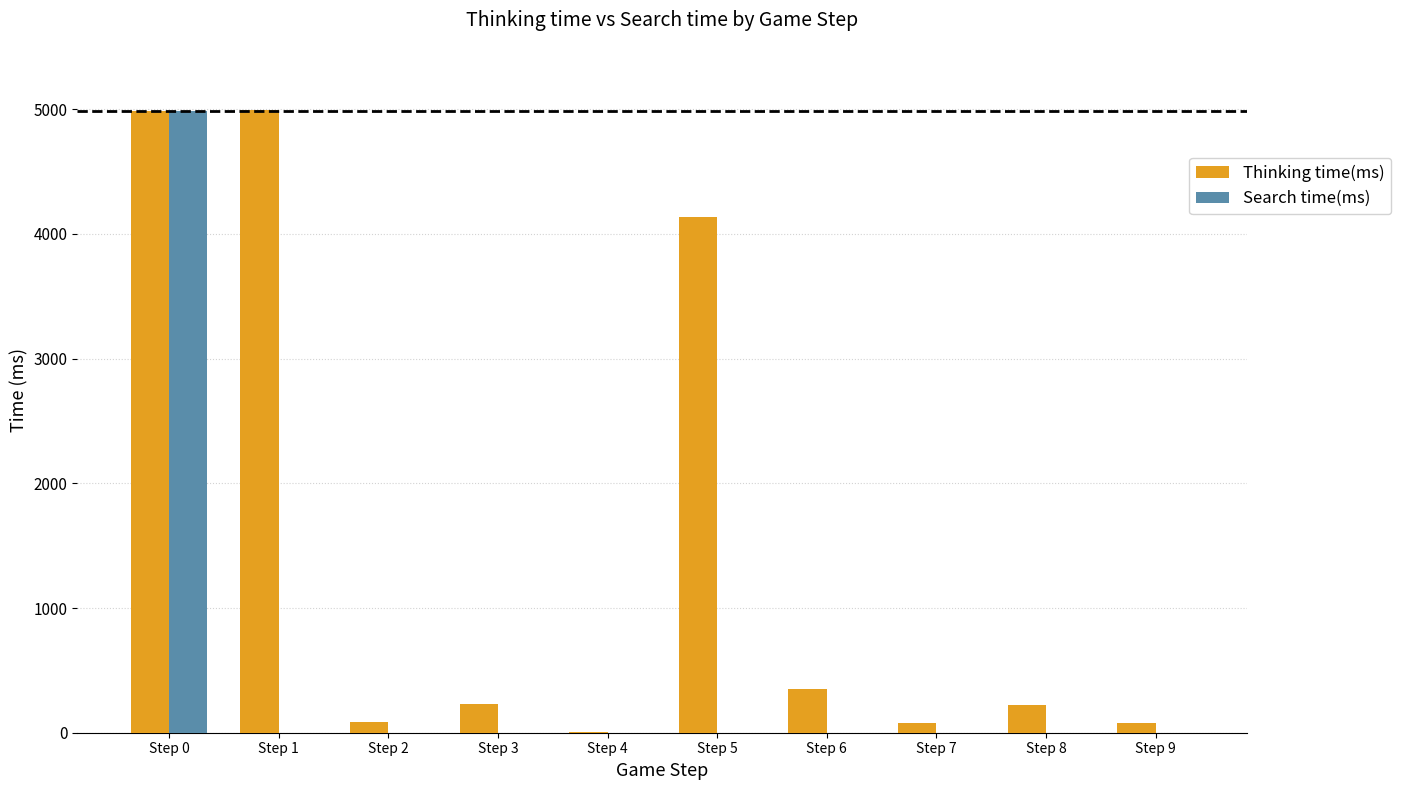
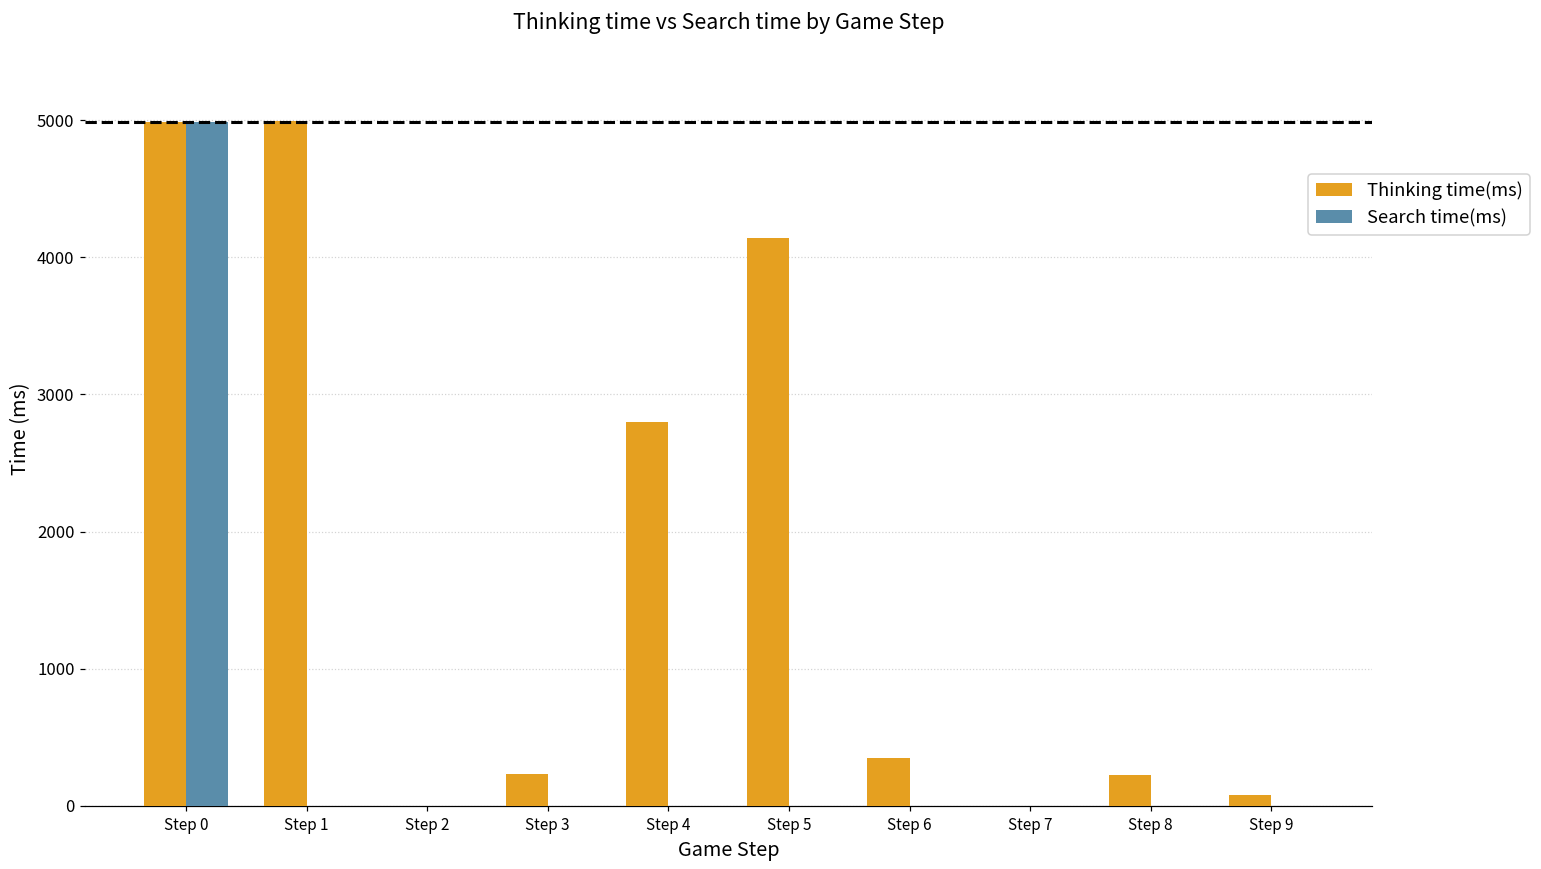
Thinking time(ms), Step 2: 90 -> 0
Thinking time(ms), Step 4: 0 -> 2800
Thinking time(ms), Step 7: 80 -> 0
